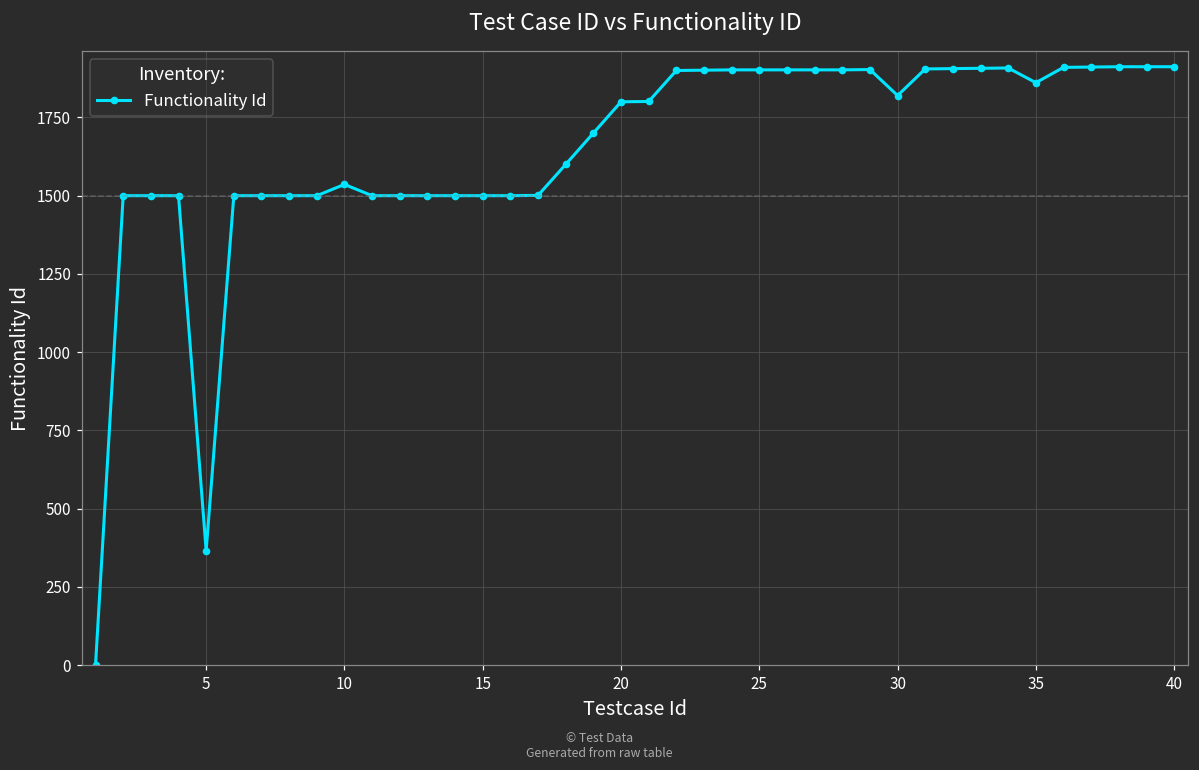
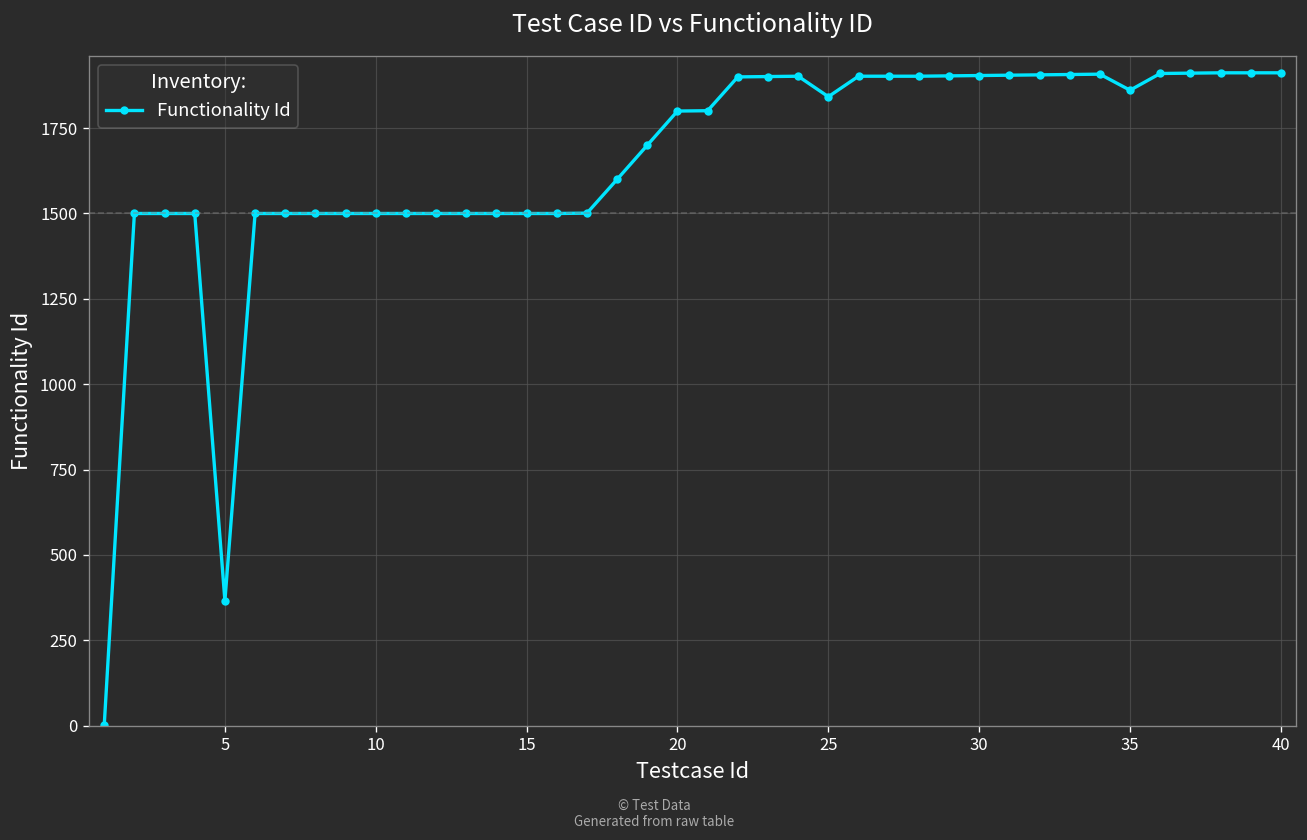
10: 1540 -> 1500
25: 1900 -> 1840
30: 1820 -> 1900
